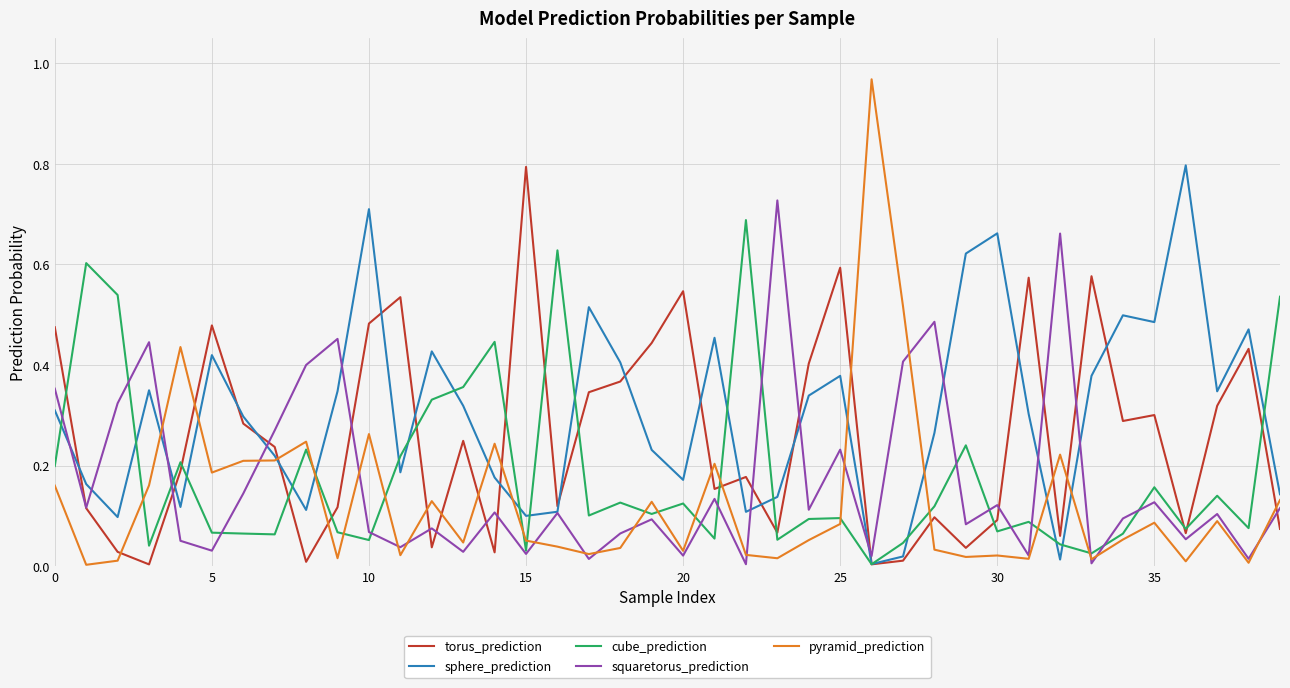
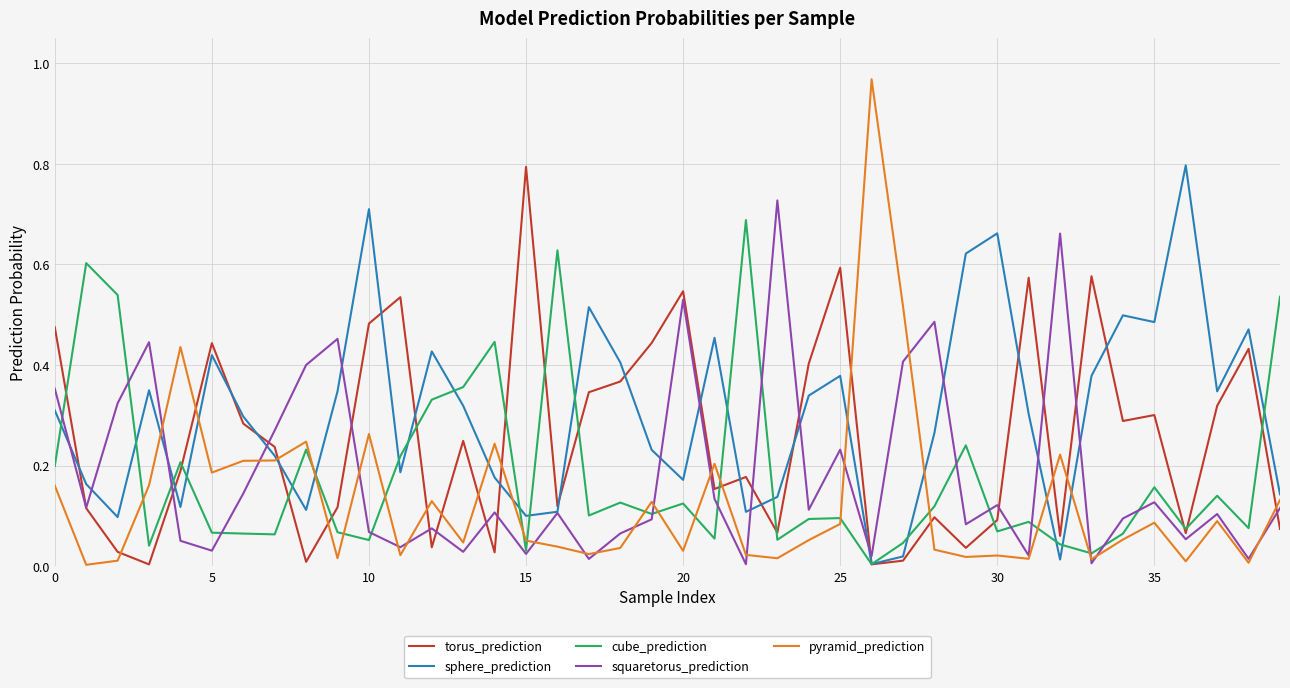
torus_prediction, 5: 0.48 -> 0.44
squaretorus_prediction, 20: 0.02 -> 0.53
